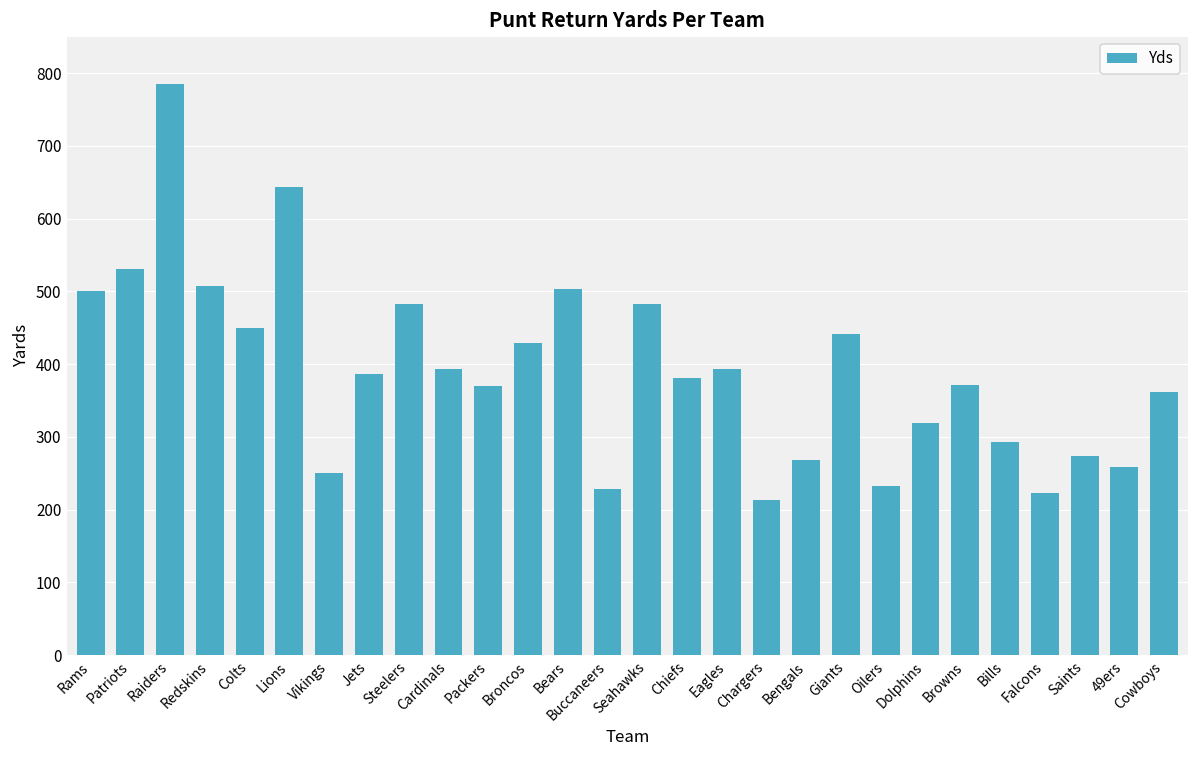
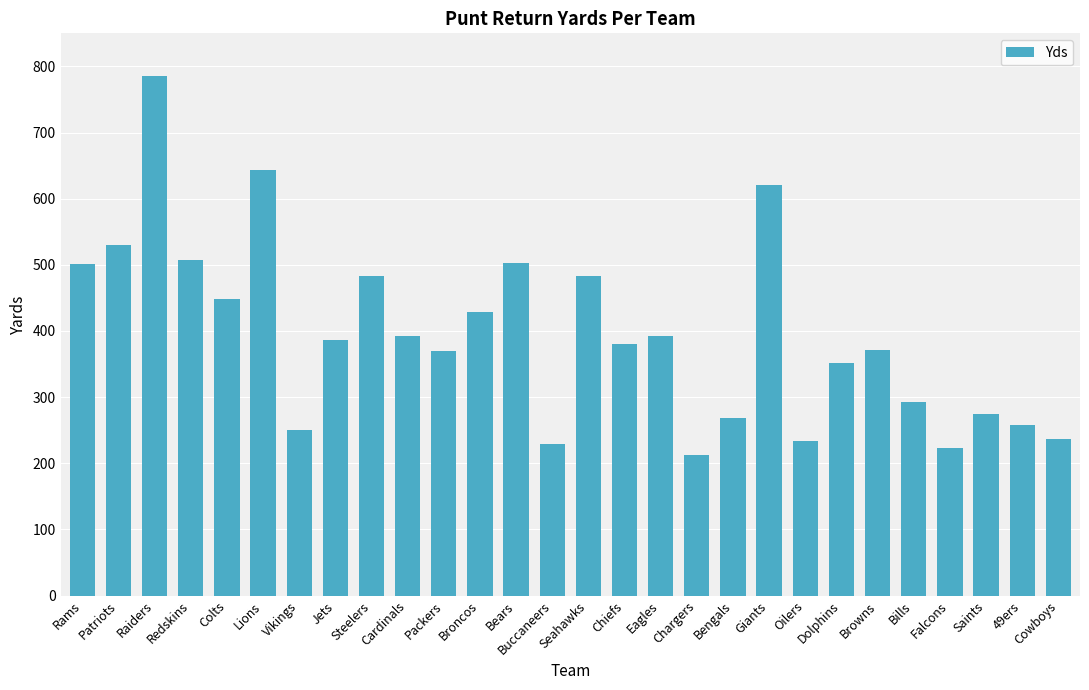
Giants: 440 -> 620
Dolphins: 320 -> 350
Cowboys: 360 -> 240
